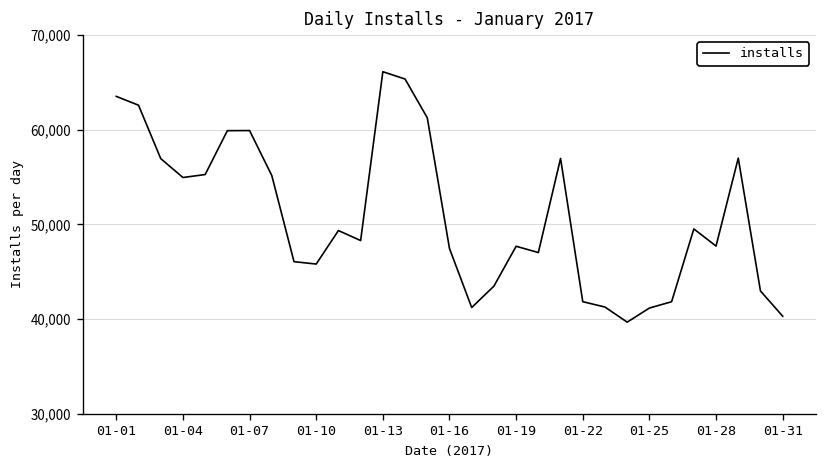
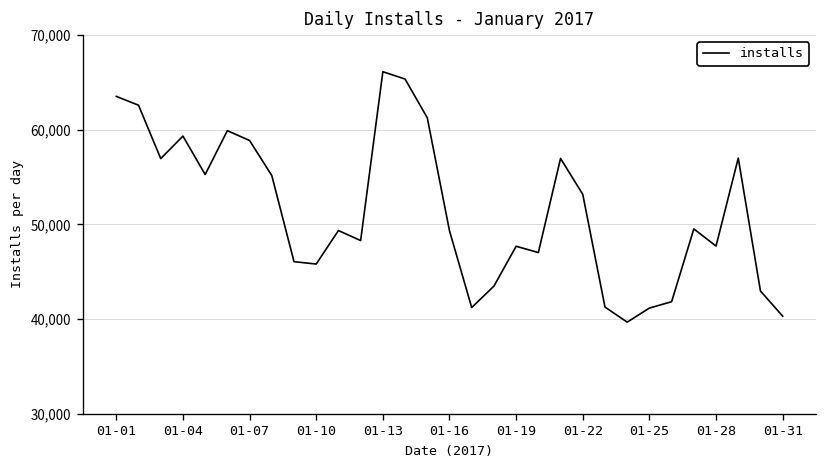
01-04: 55,000 -> 59,000
01-07: 60,000 -> 59,000
01-16: 47,000 -> 49,000
01-22: 42,000 -> 53,000
